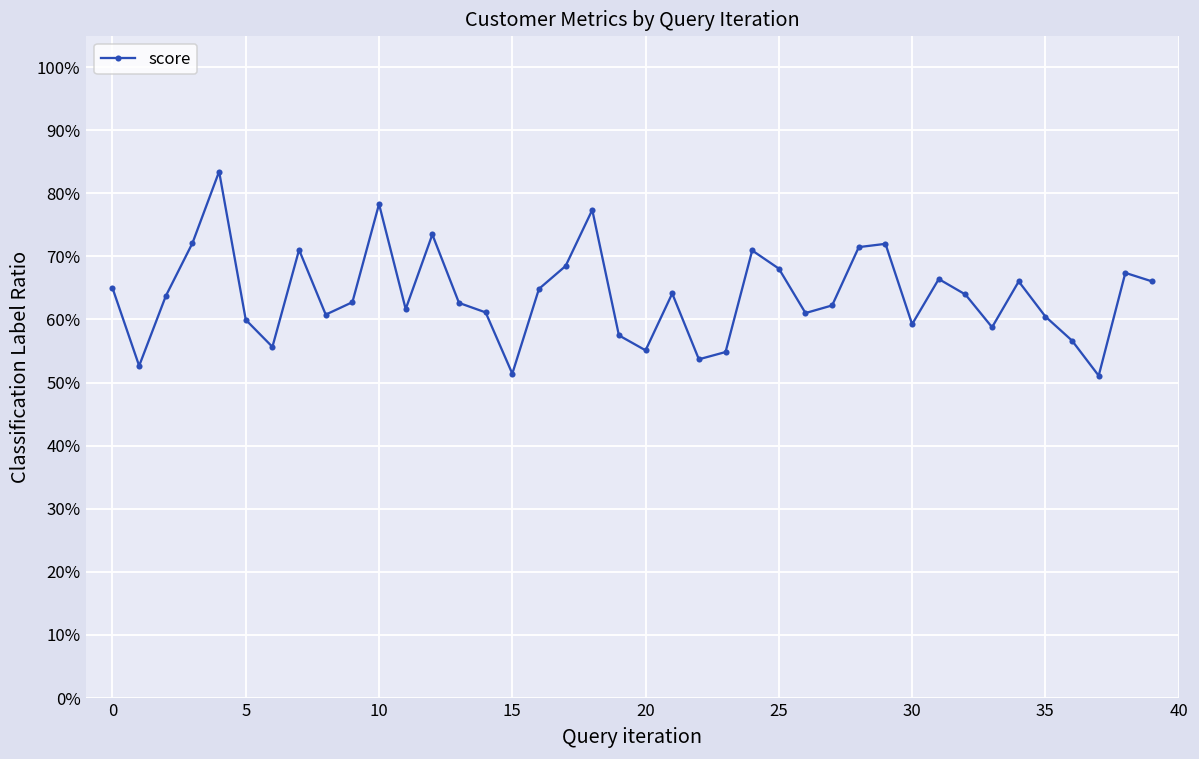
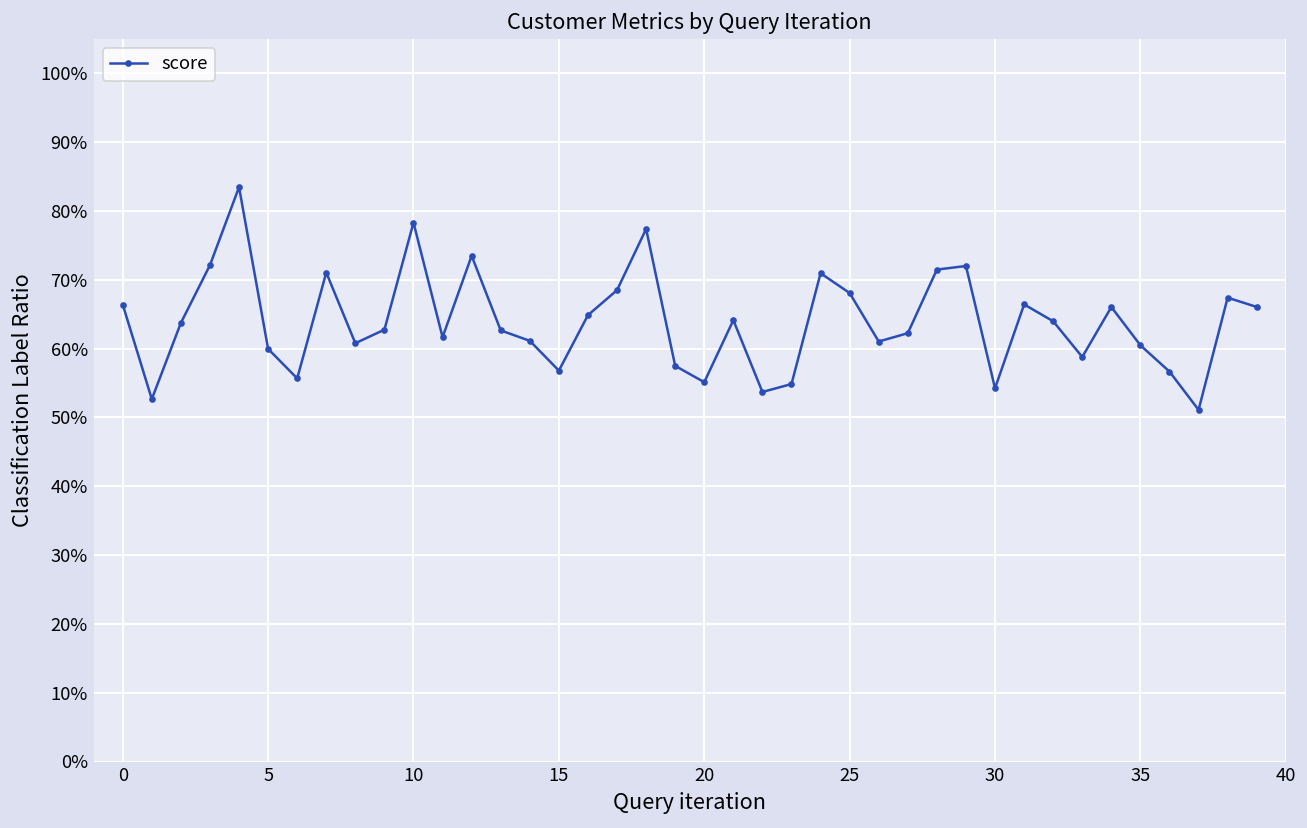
0: 65% -> 66%
15: 51% -> 57%
30: 59% -> 54%
